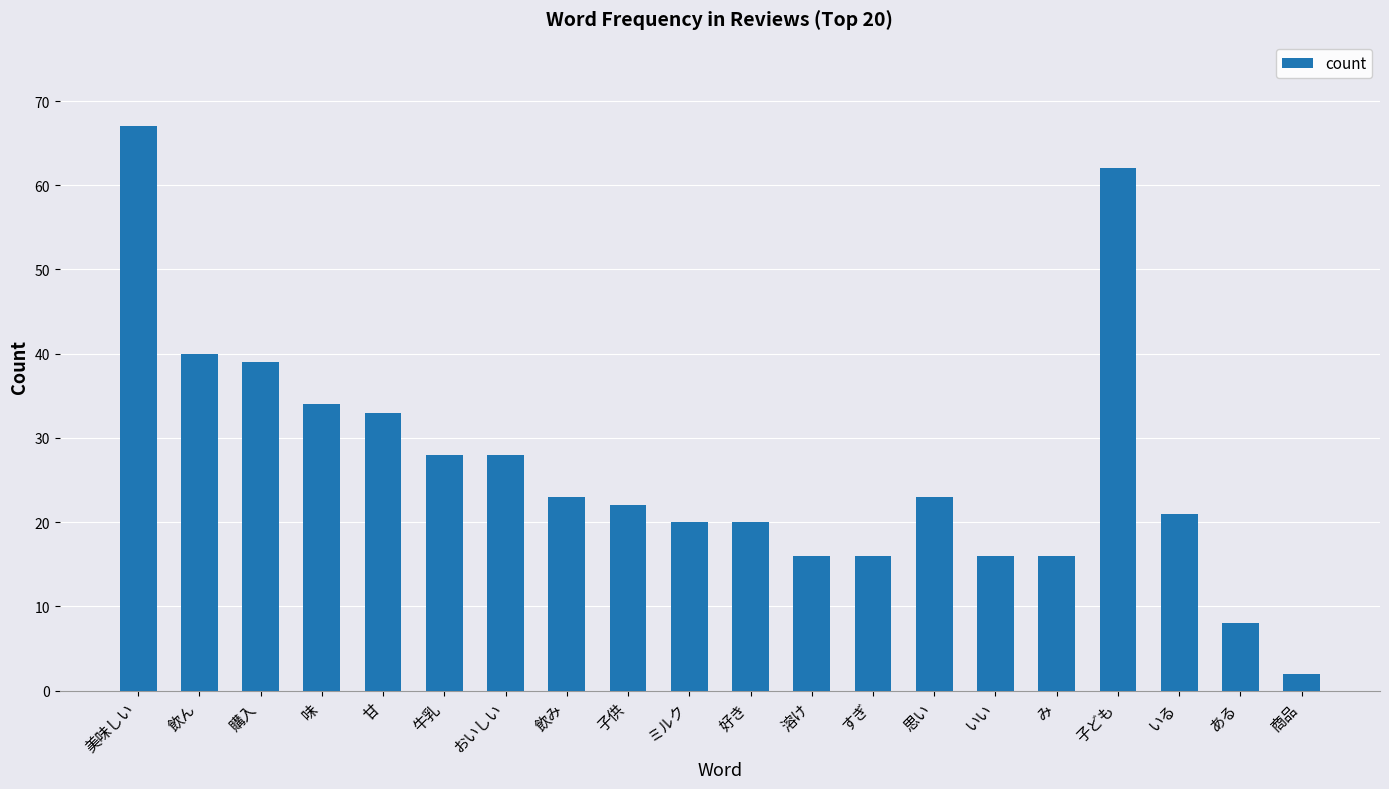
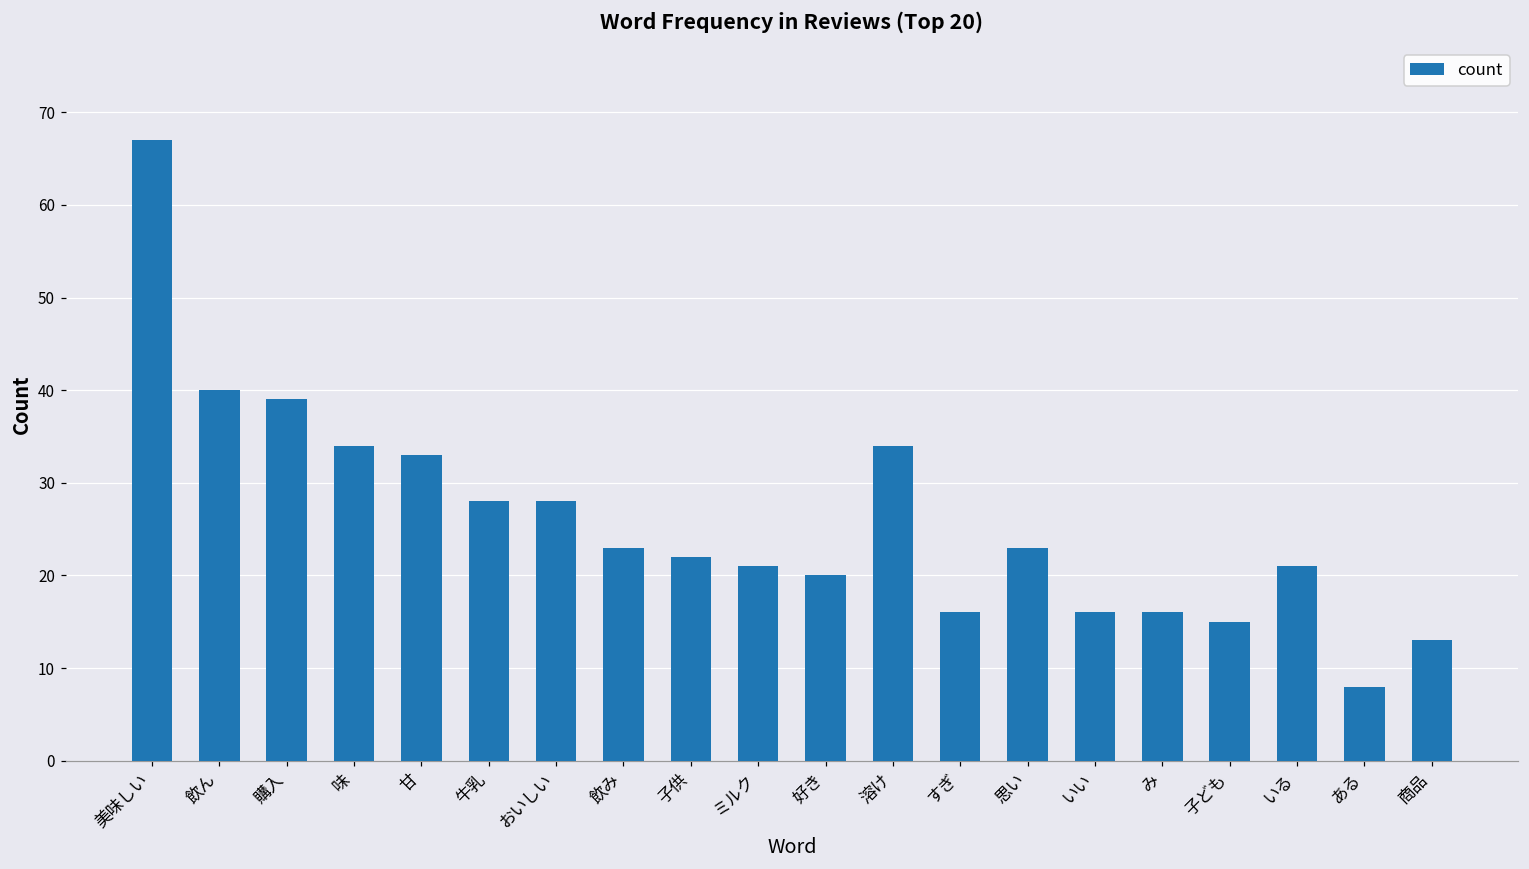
ミルク: 20 -> 21
溶け: 16 -> 34
子ども: 62 -> 15
商品: 2 -> 13
